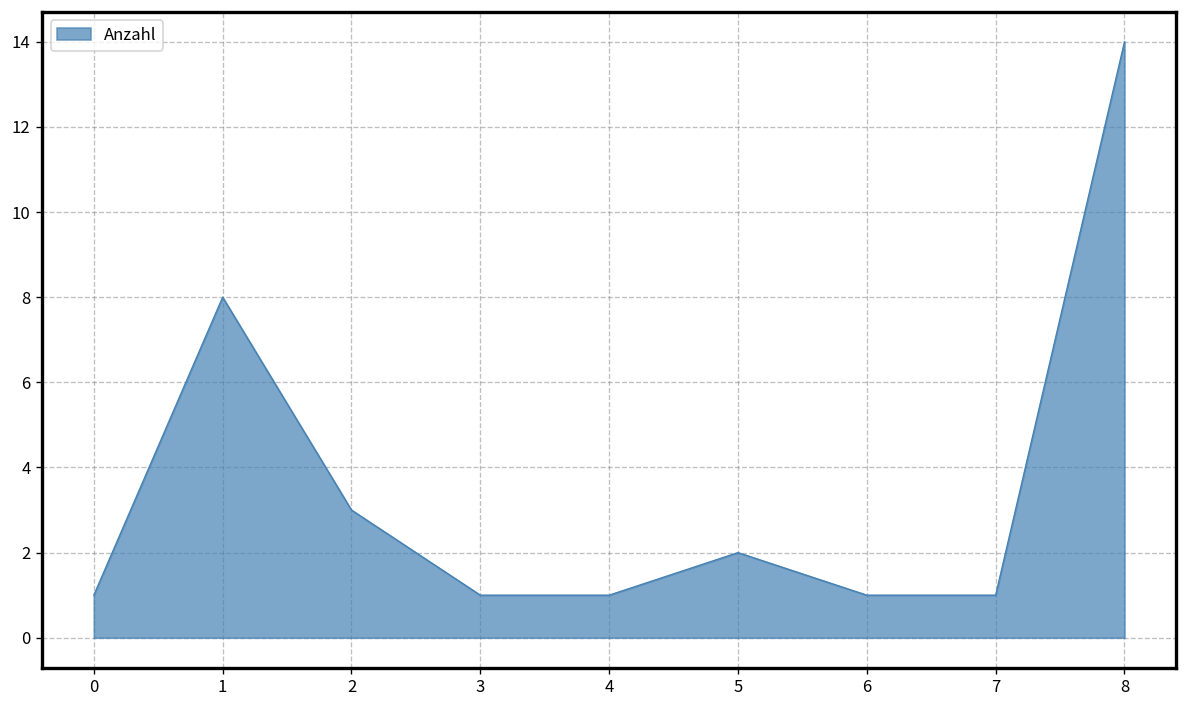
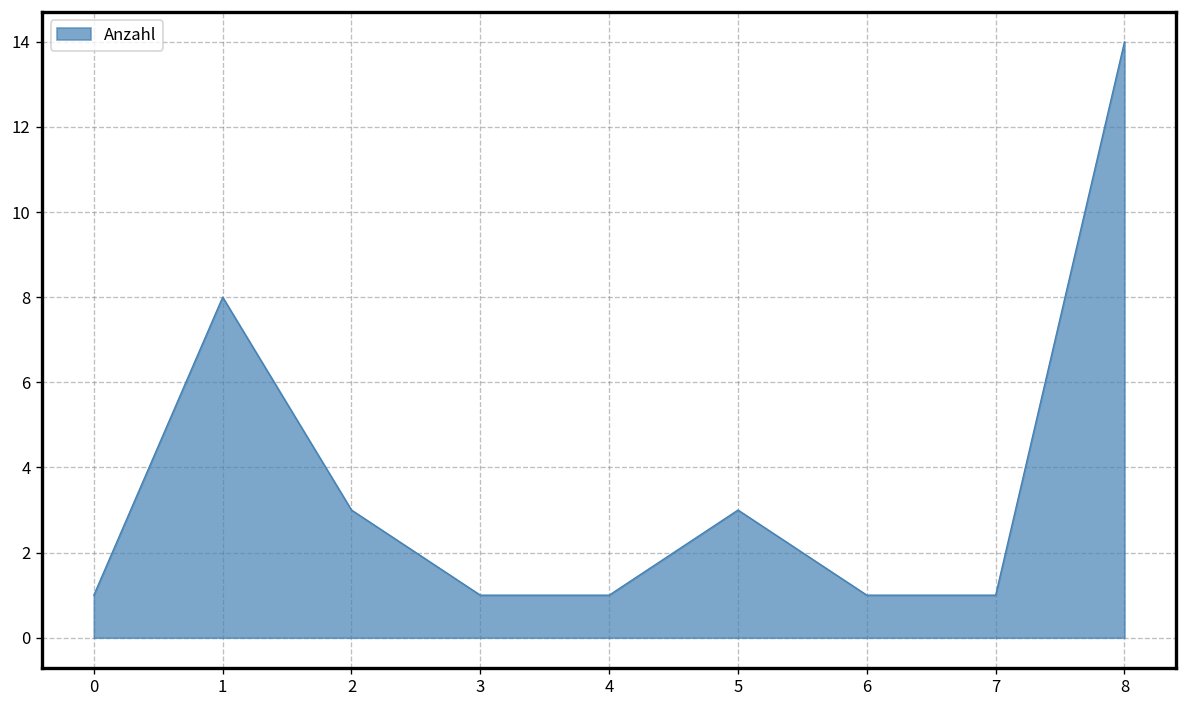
5: 2 -> 3
